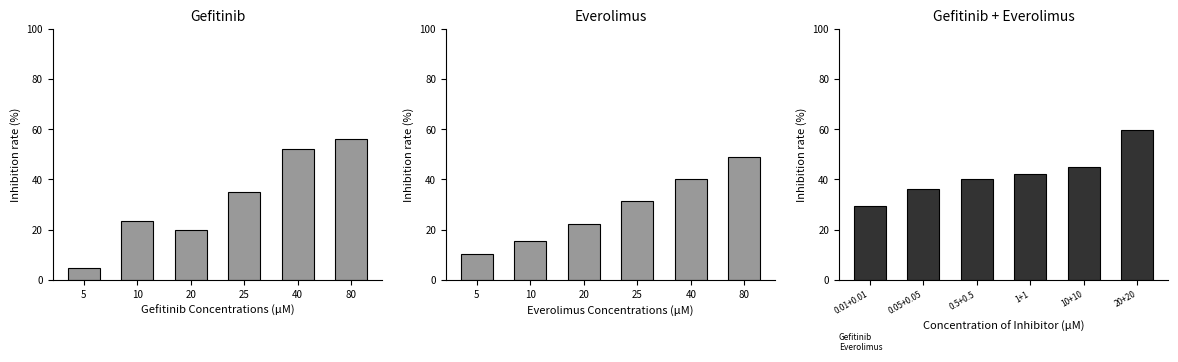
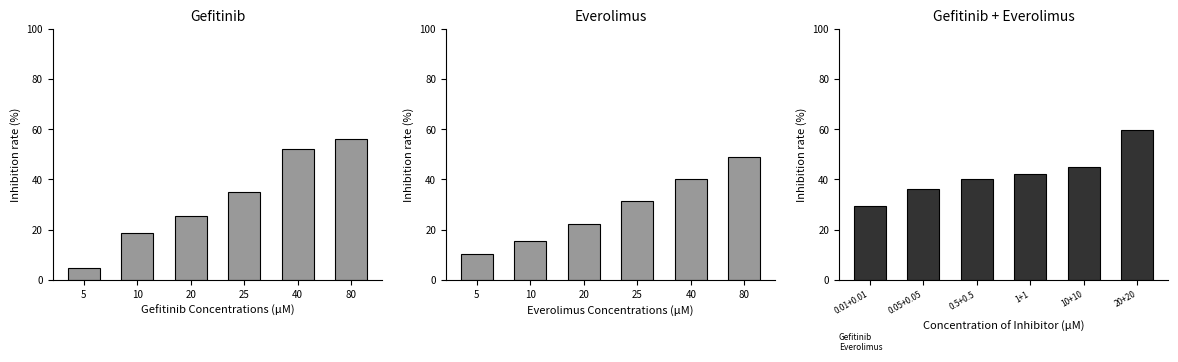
Gefitinib, 10: 24 -> 19
Gefitinib, 20: 20 -> 26
